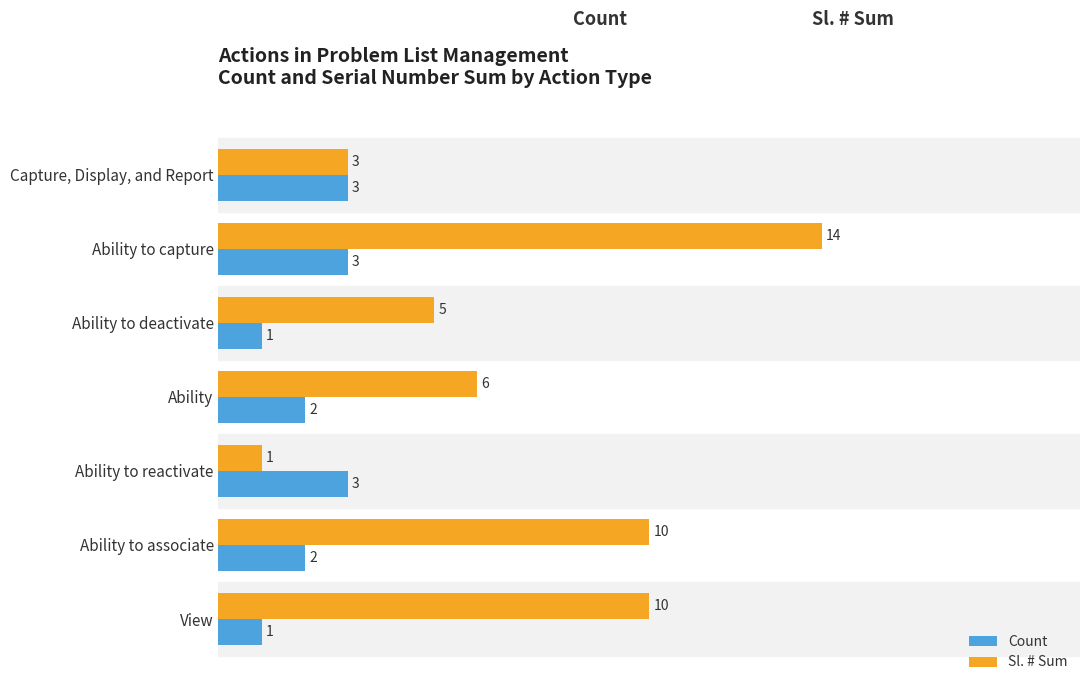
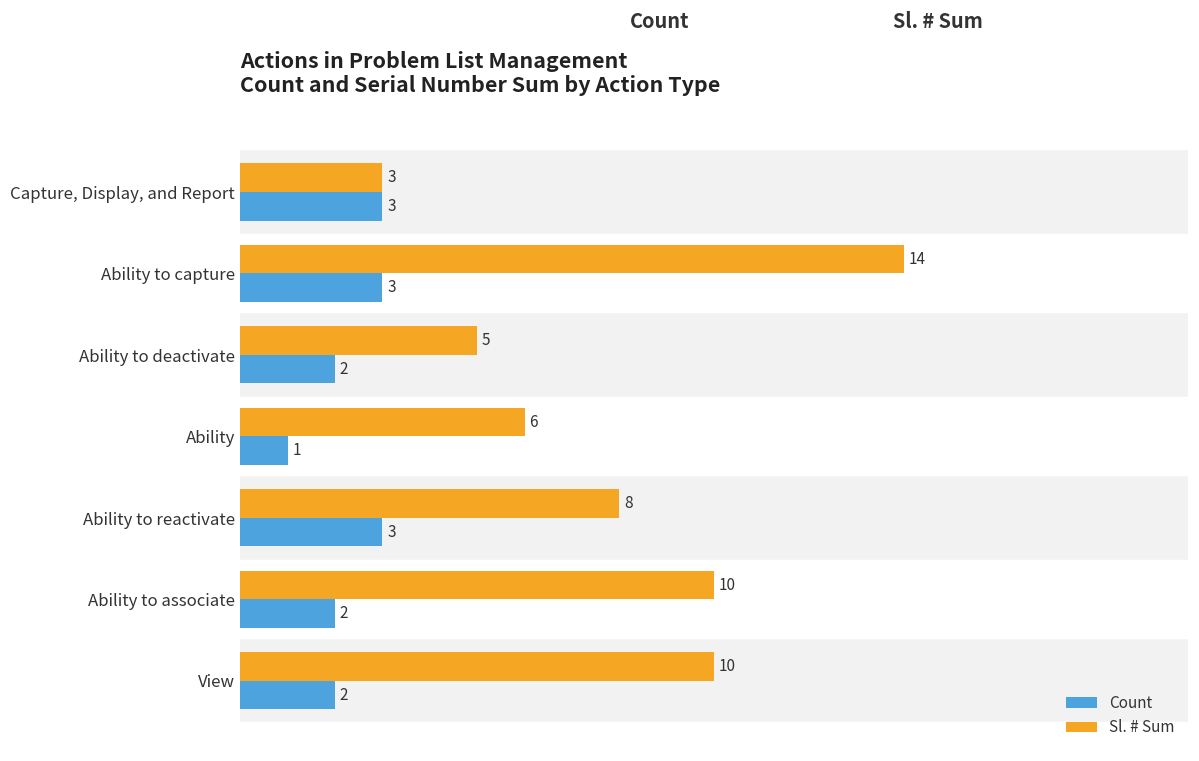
Count, Ability to deactivate: 1 -> 2
Count, Ability: 2 -> 1
Sl. # Sum, Ability to reactivate: 1 -> 8
Count, View: 1 -> 2
